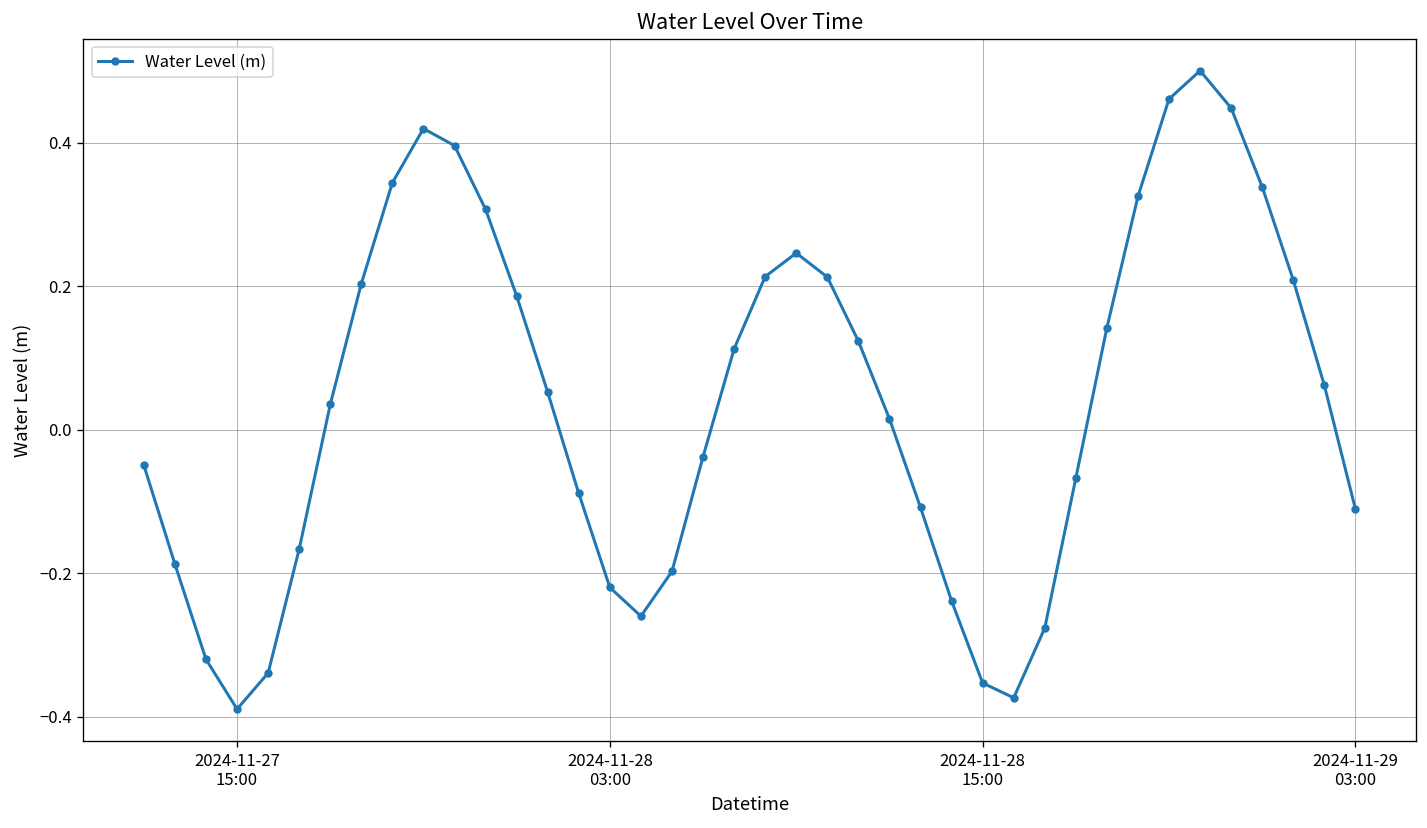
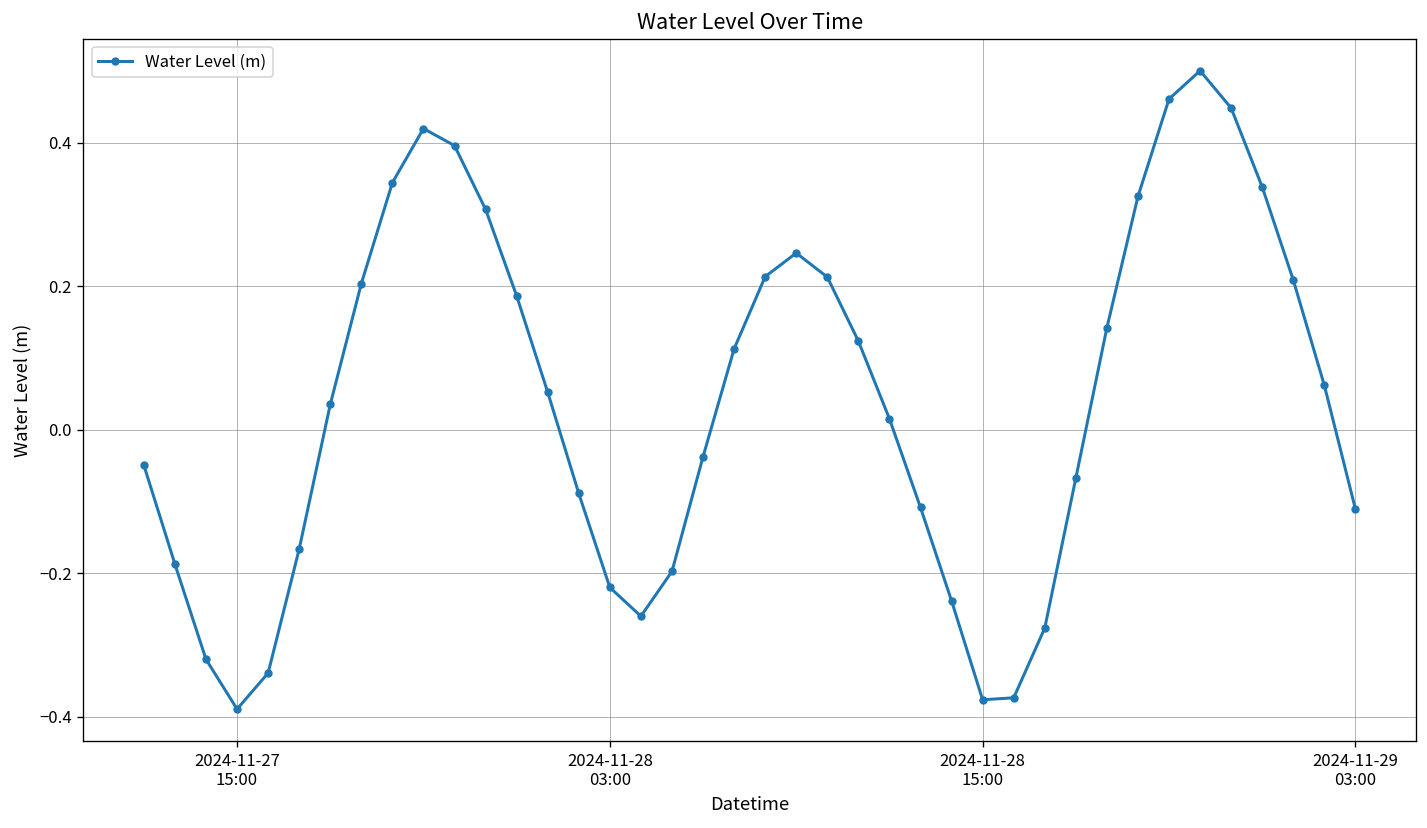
2024-11-28 15:00: -0.35 -> -0.38
